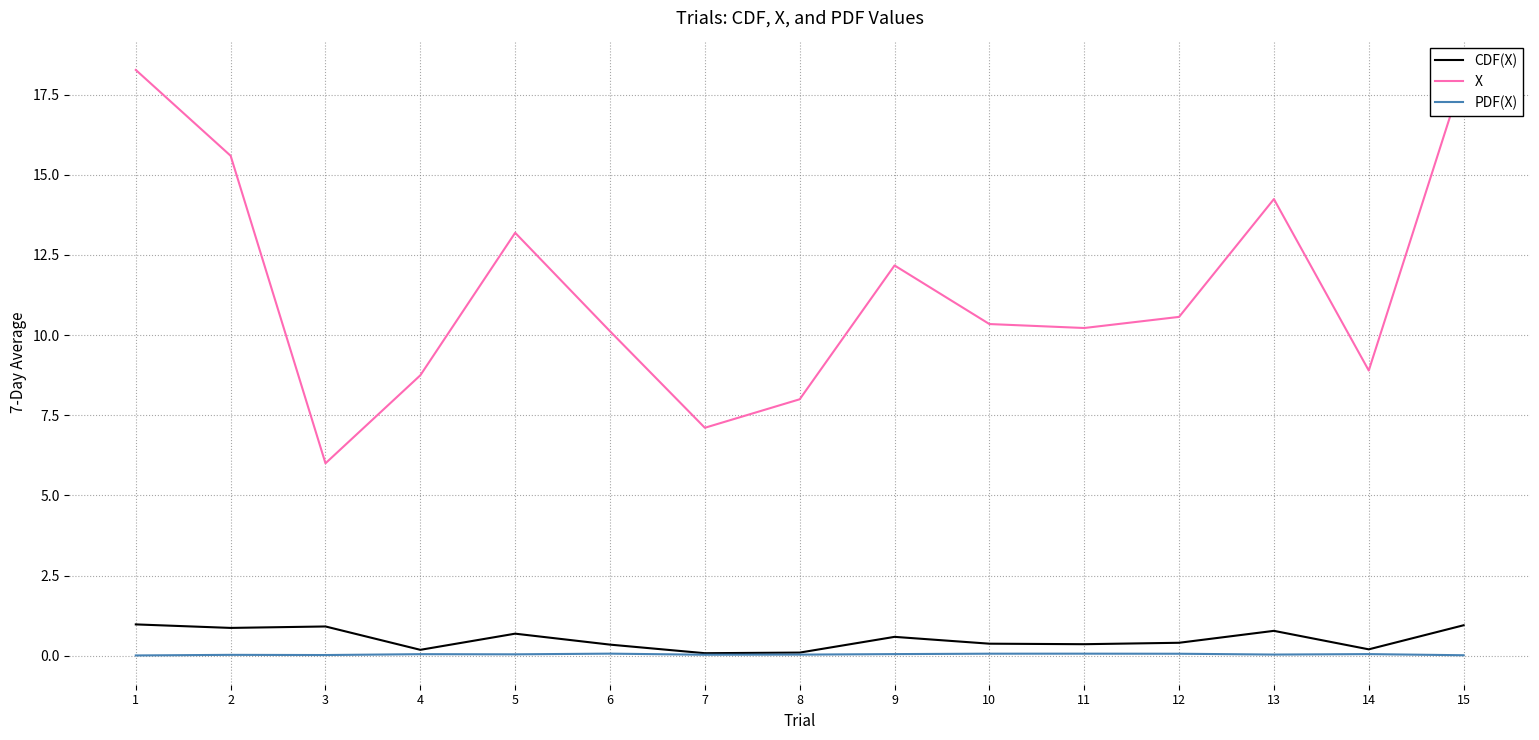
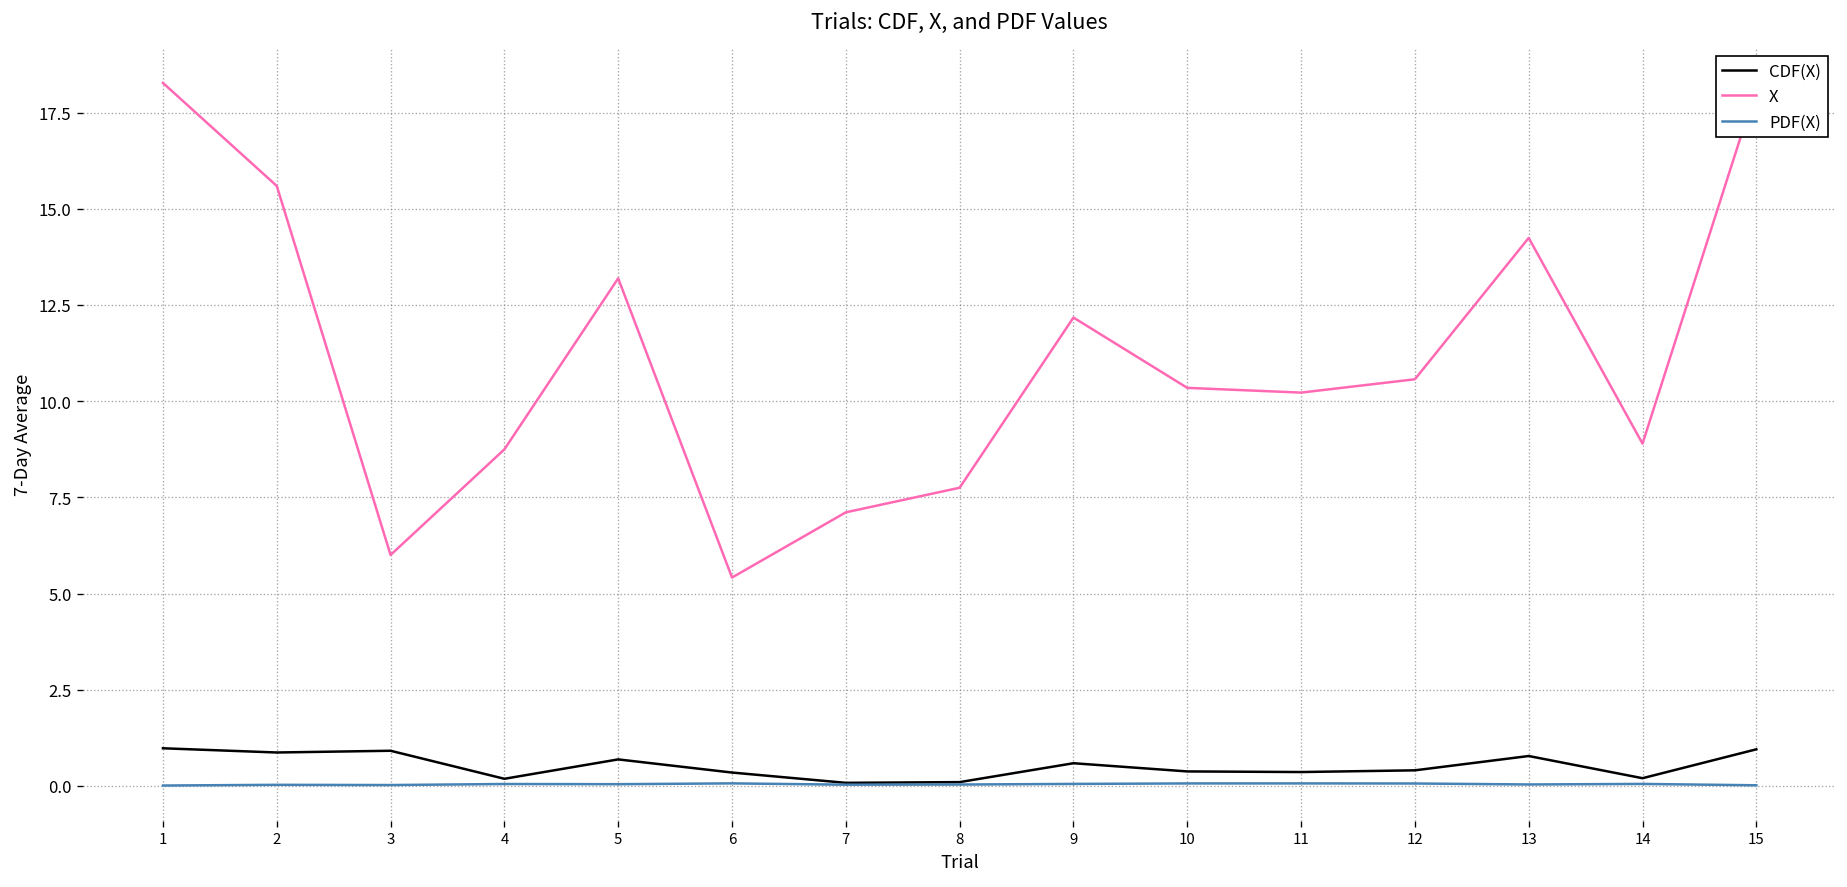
X, 6: 10.1 -> 5.4
X, 8: 8.0 -> 7.8
